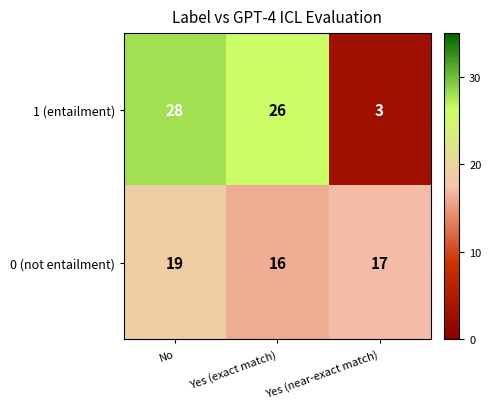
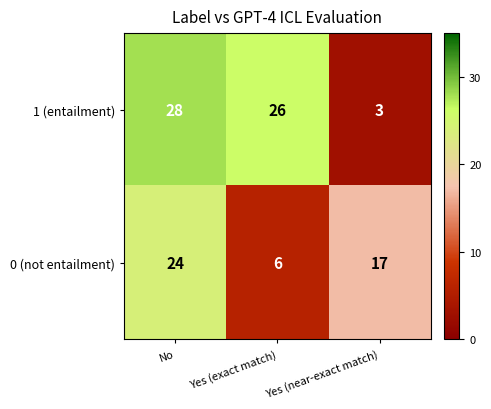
0 (not entailment), No: 19 -> 24
0 (not entailment), Yes (exact match): 16 -> 6
